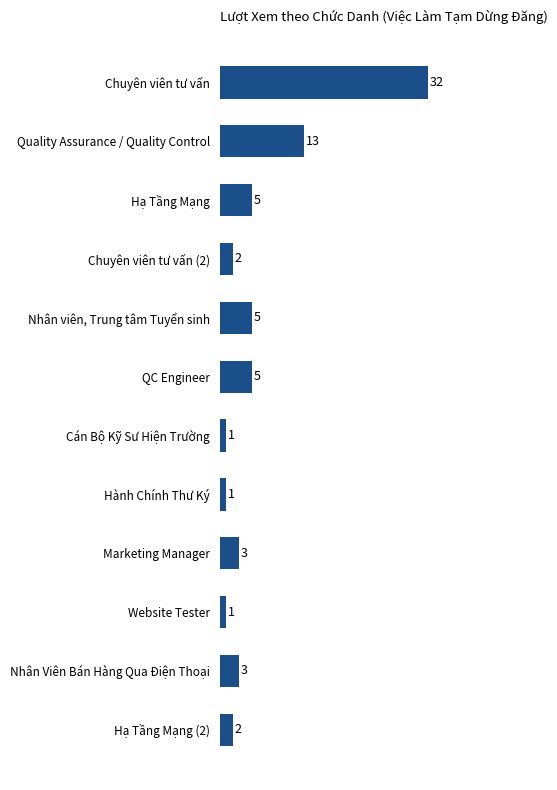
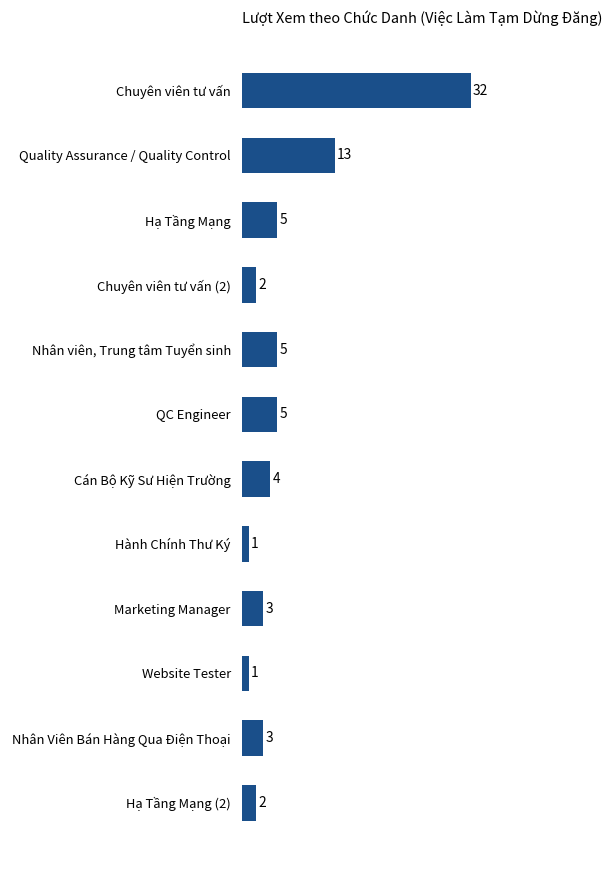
Cán Bộ Kỹ Sư Hiện Trường: 1 -> 4
